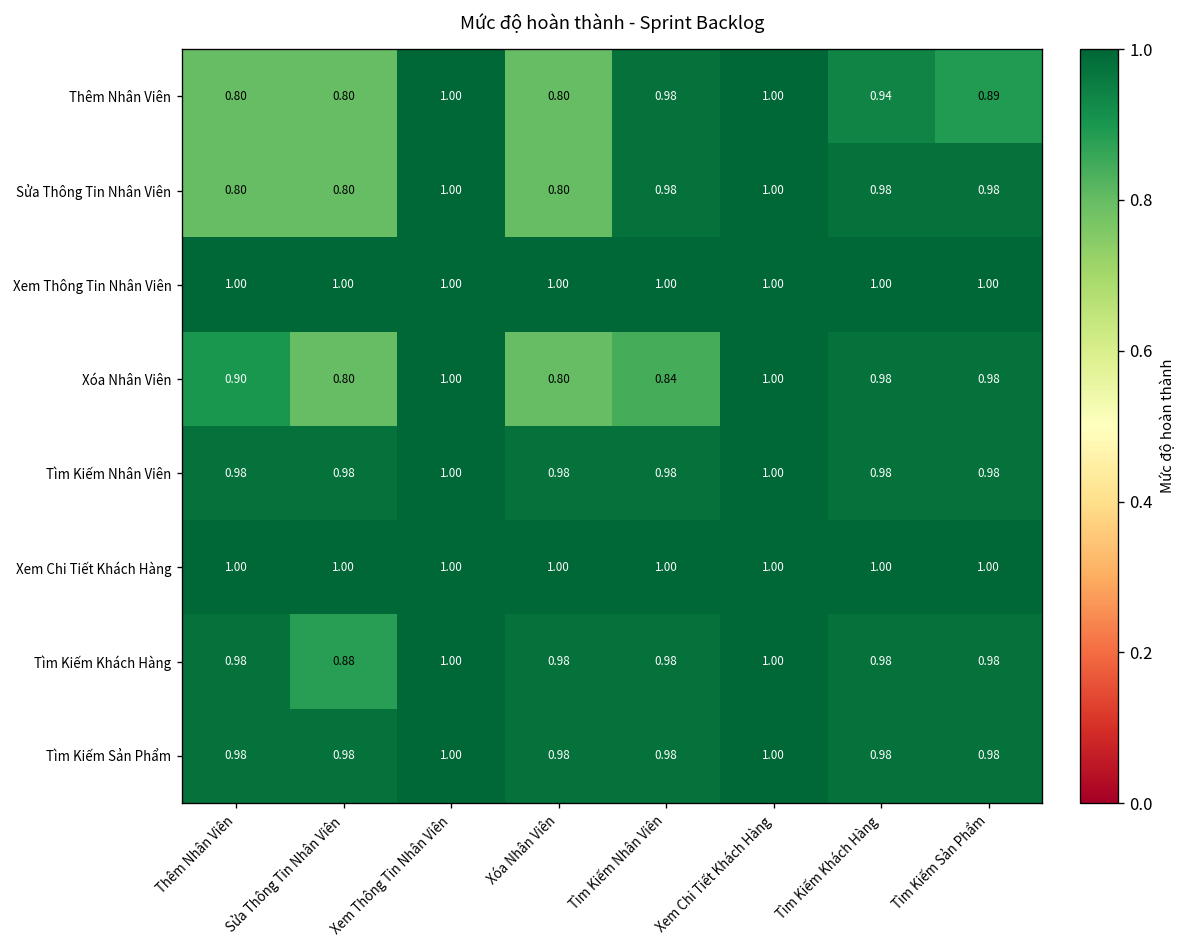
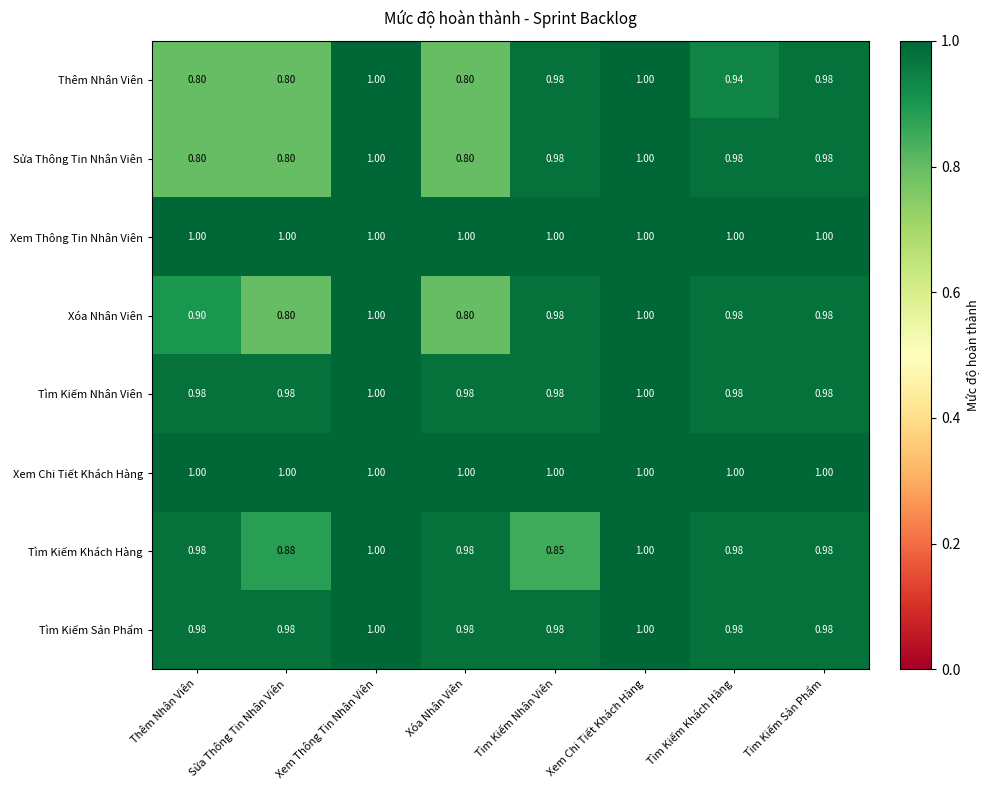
Thêm Nhân Viên, Tìm Kiếm Sản Phẩm: 0.89 -> 0.98
Xóa Nhân Viên, Tìm Kiếm Nhân Viên: 0.84 -> 0.98
Tìm Kiếm Khách Hàng, Tìm Kiếm Nhân Viên: 0.98 -> 0.85
